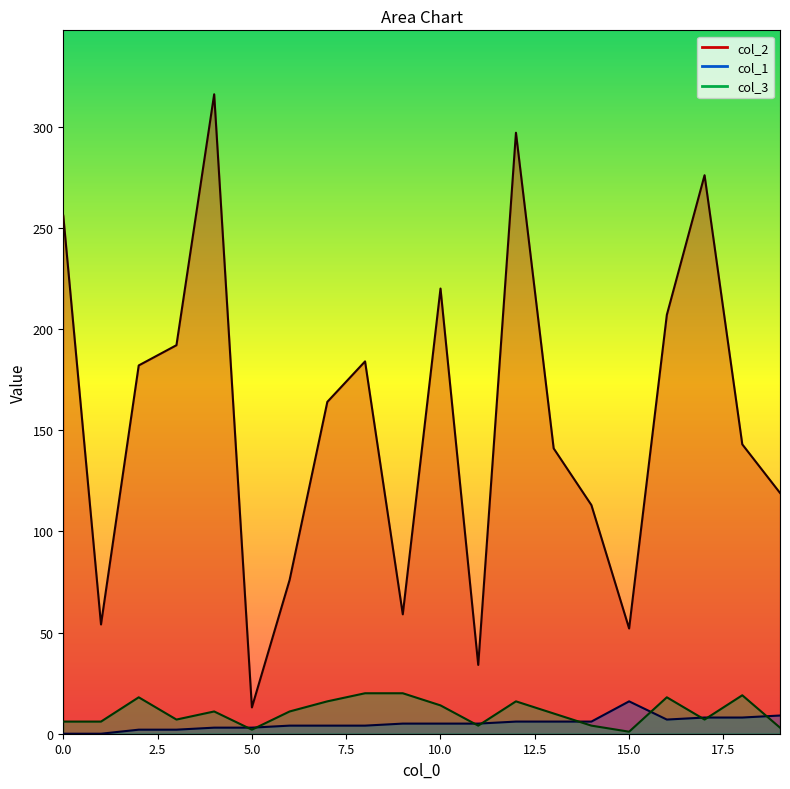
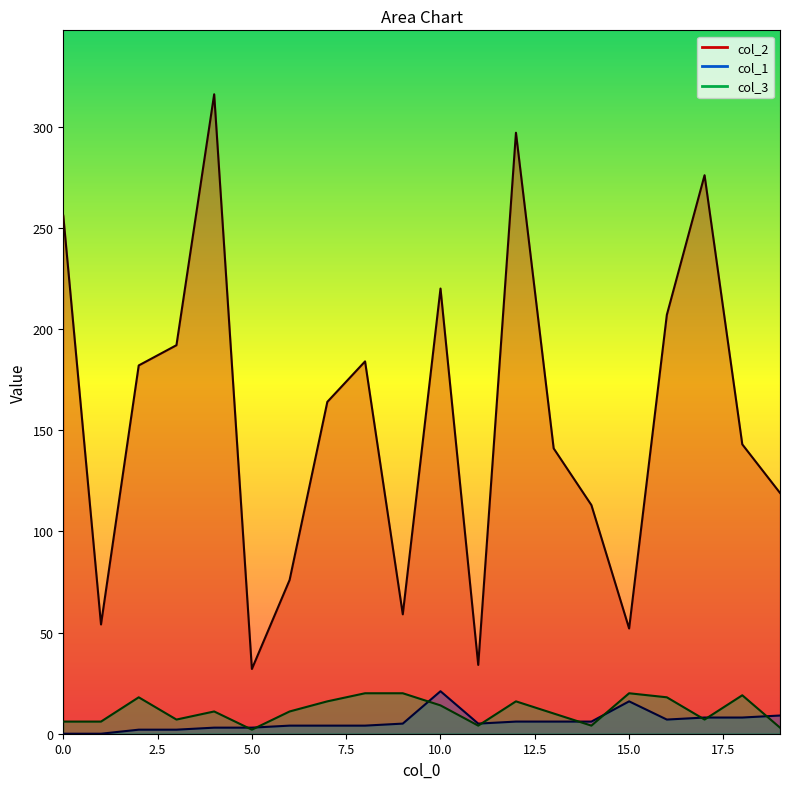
col_2, 5.0: 13 -> 32
col_1, 10.0: 5 -> 21
col_3, 15.0: 1 -> 20
